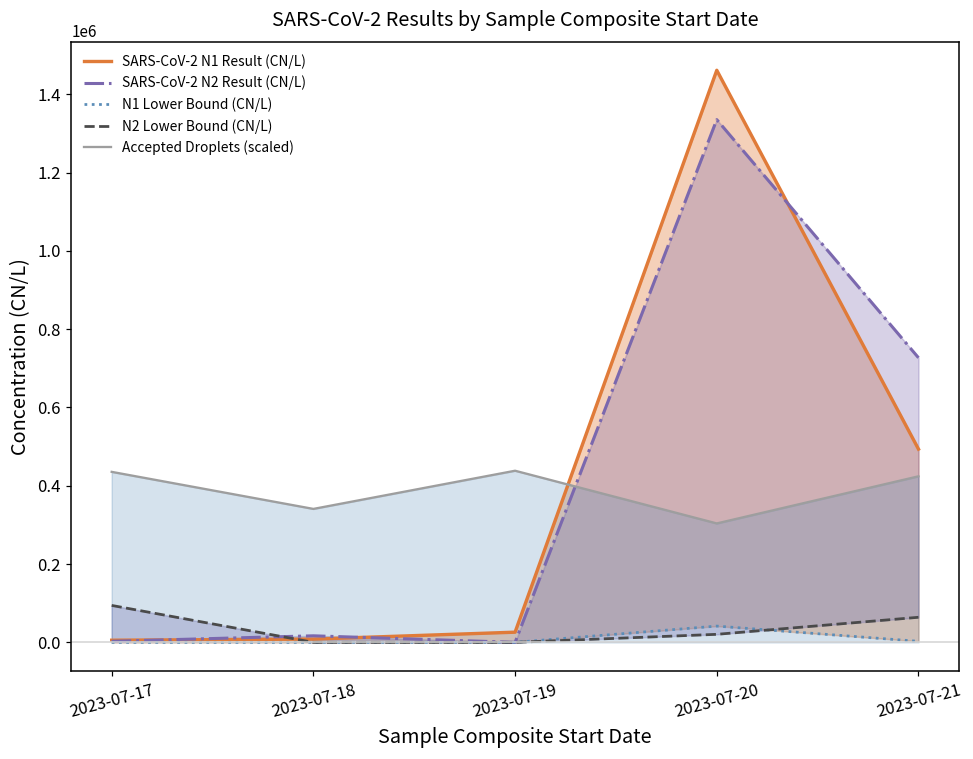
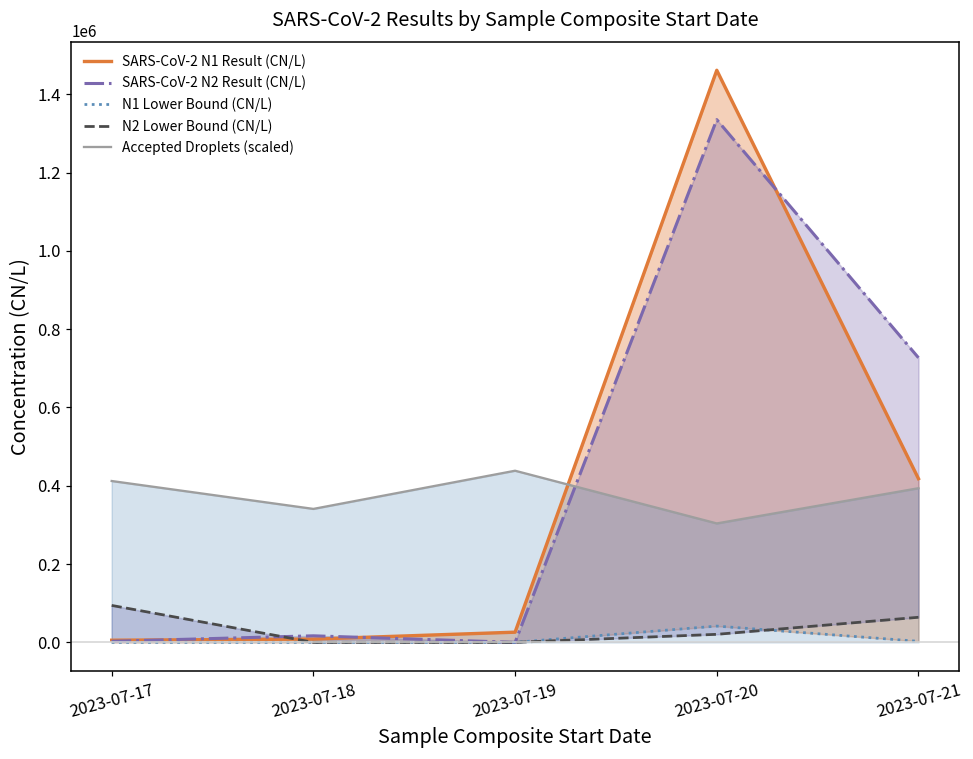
Accepted Droplets (scaled), 2023-07-17: 440000 -> 410000
SARS-CoV-2 N1 Result (CN/L), 2023-07-21: 490000 -> 420000
Accepted Droplets (scaled), 2023-07-21: 420000 -> 390000
